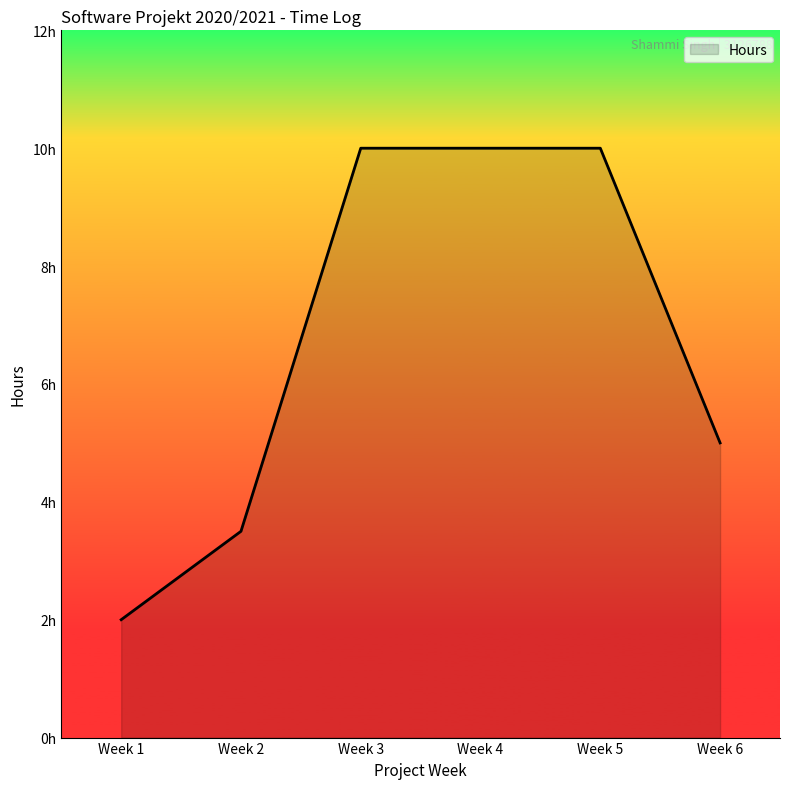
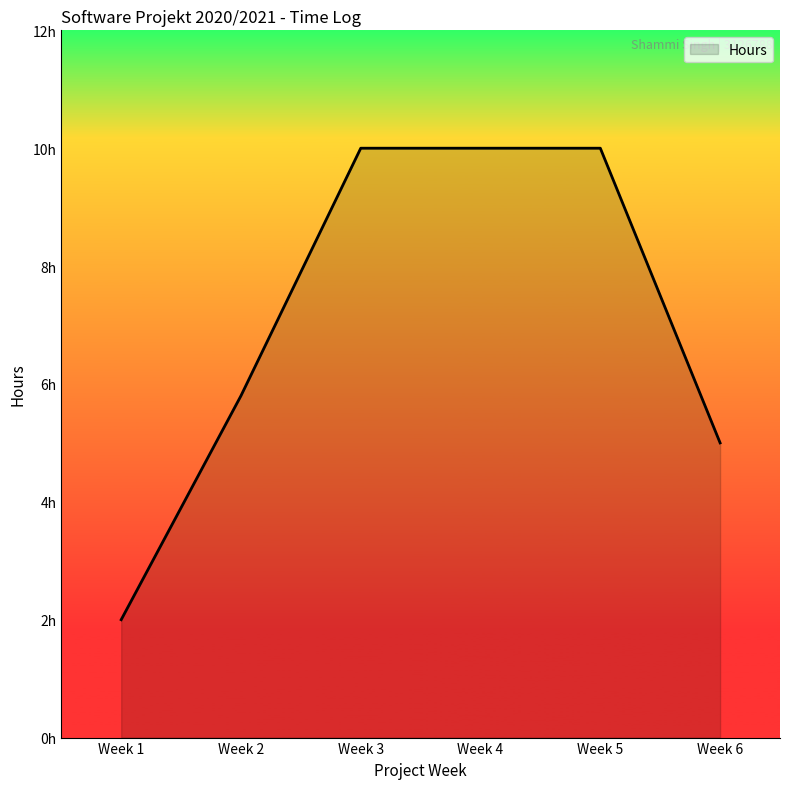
Week 2: 3.5h -> 5.8h
